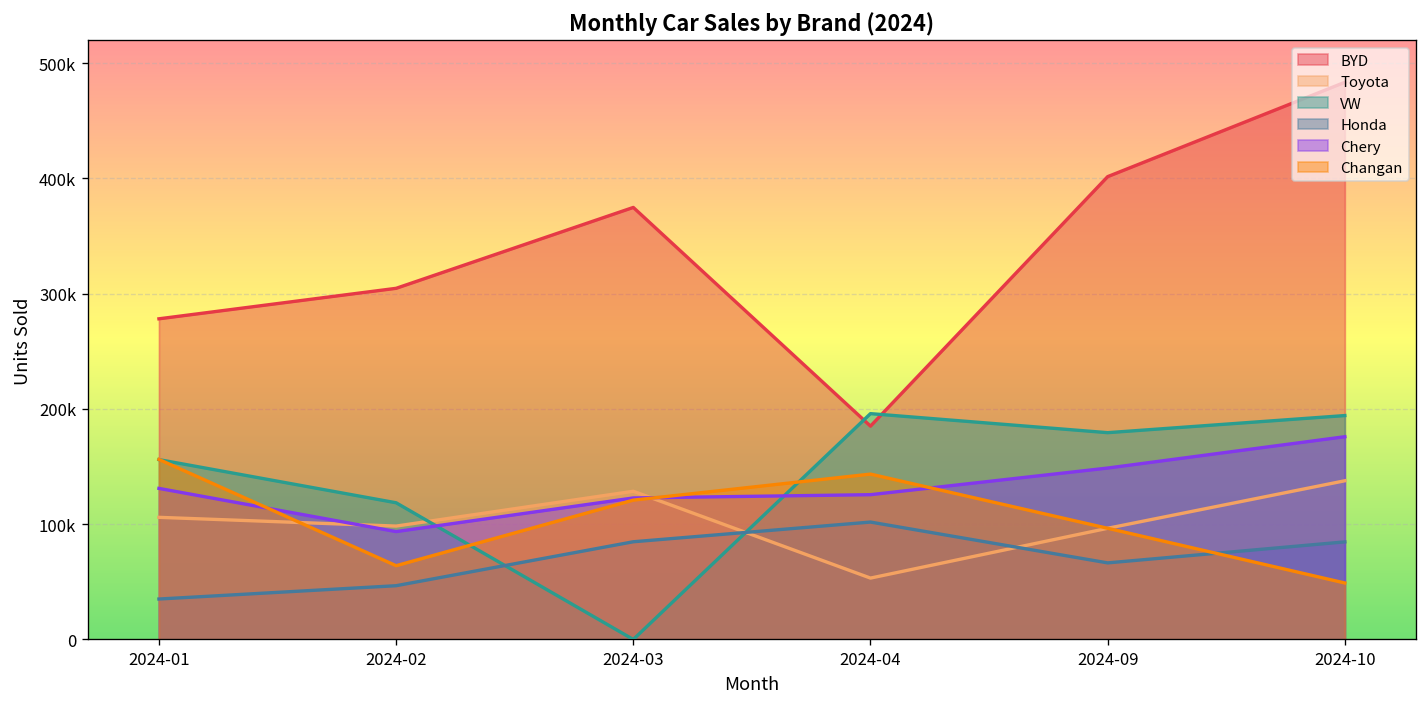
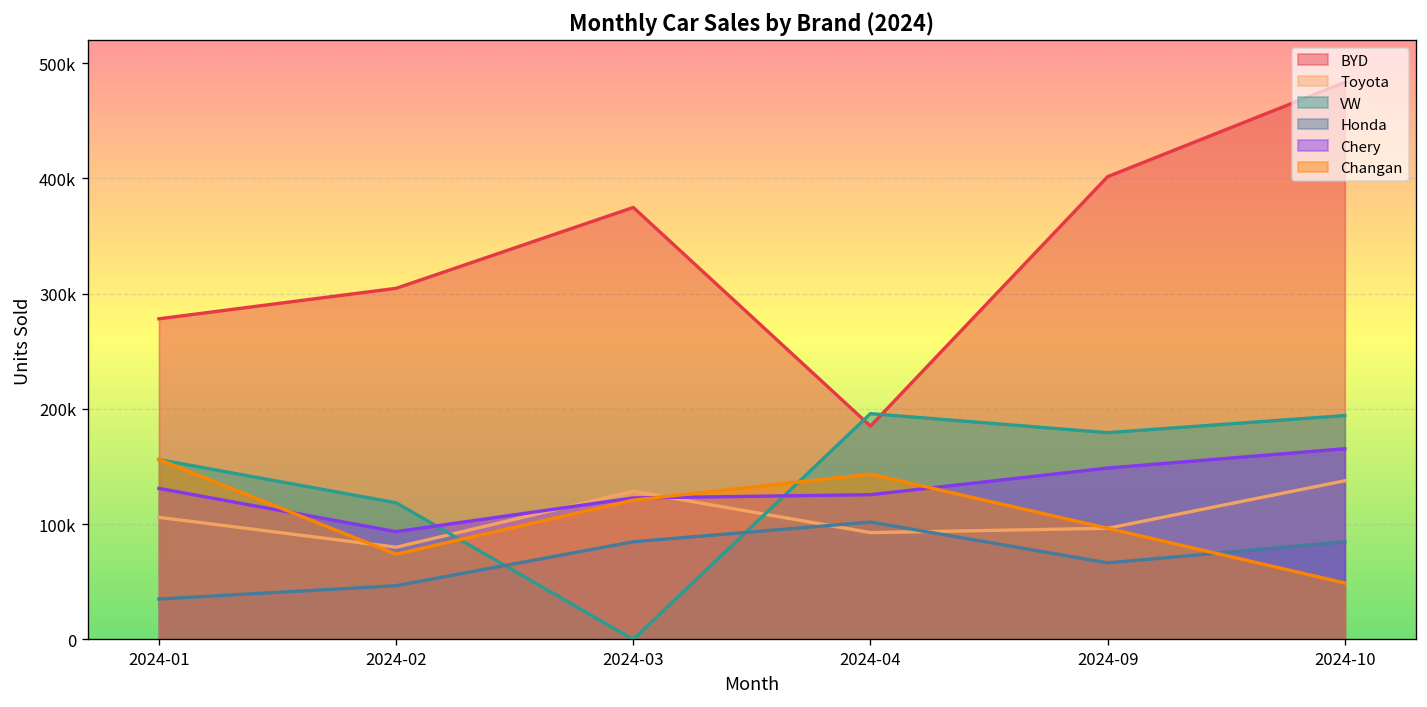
Toyota, 2024-02: 100000 -> 80000
Changan, 2024-02: 60000 -> 70000
Toyota, 2024-04: 50000 -> 90000
Chery, 2024-10: 180000 -> 170000
